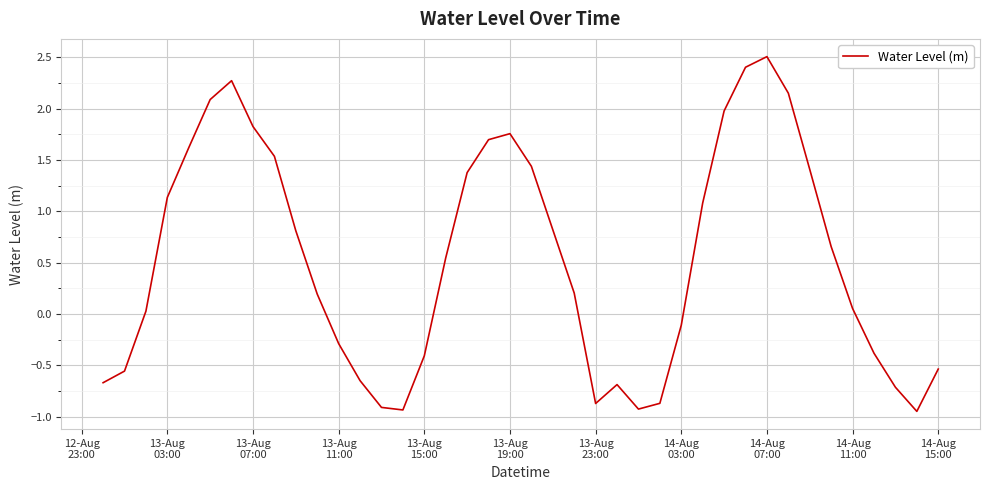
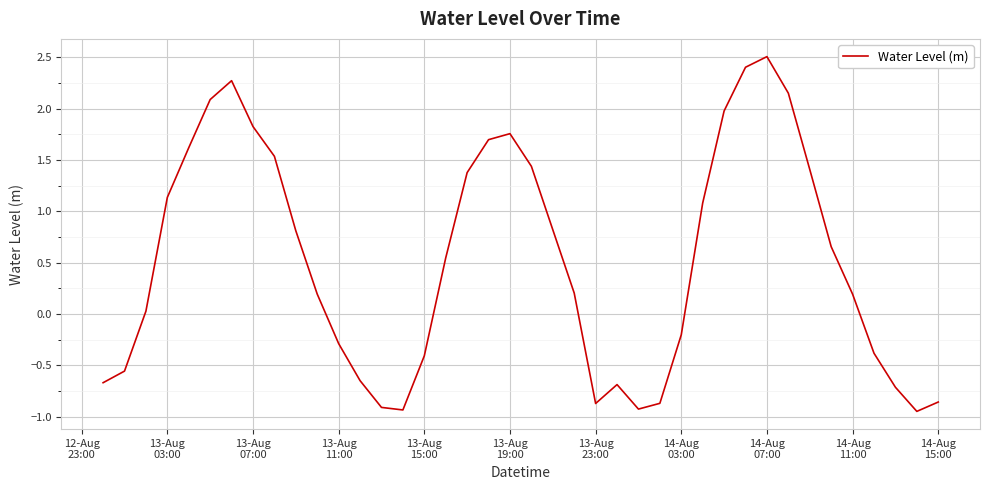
14-Aug 03:00: -0.11 -> -0.20
14-Aug 11:00: 0.05 -> 0.19
14-Aug 15:00: -0.53 -> -0.86
